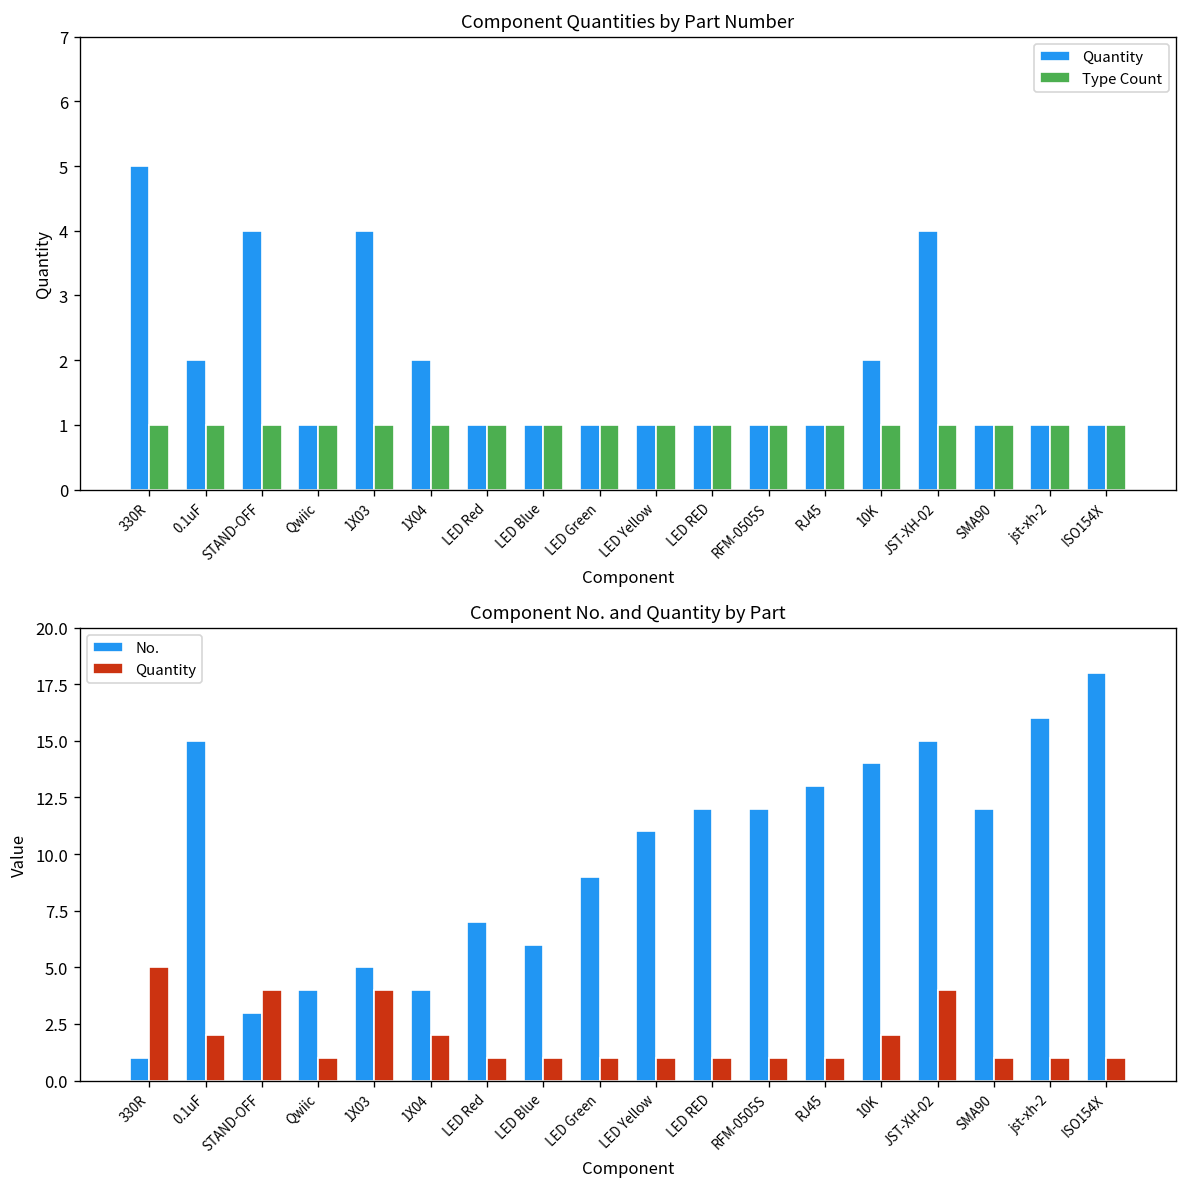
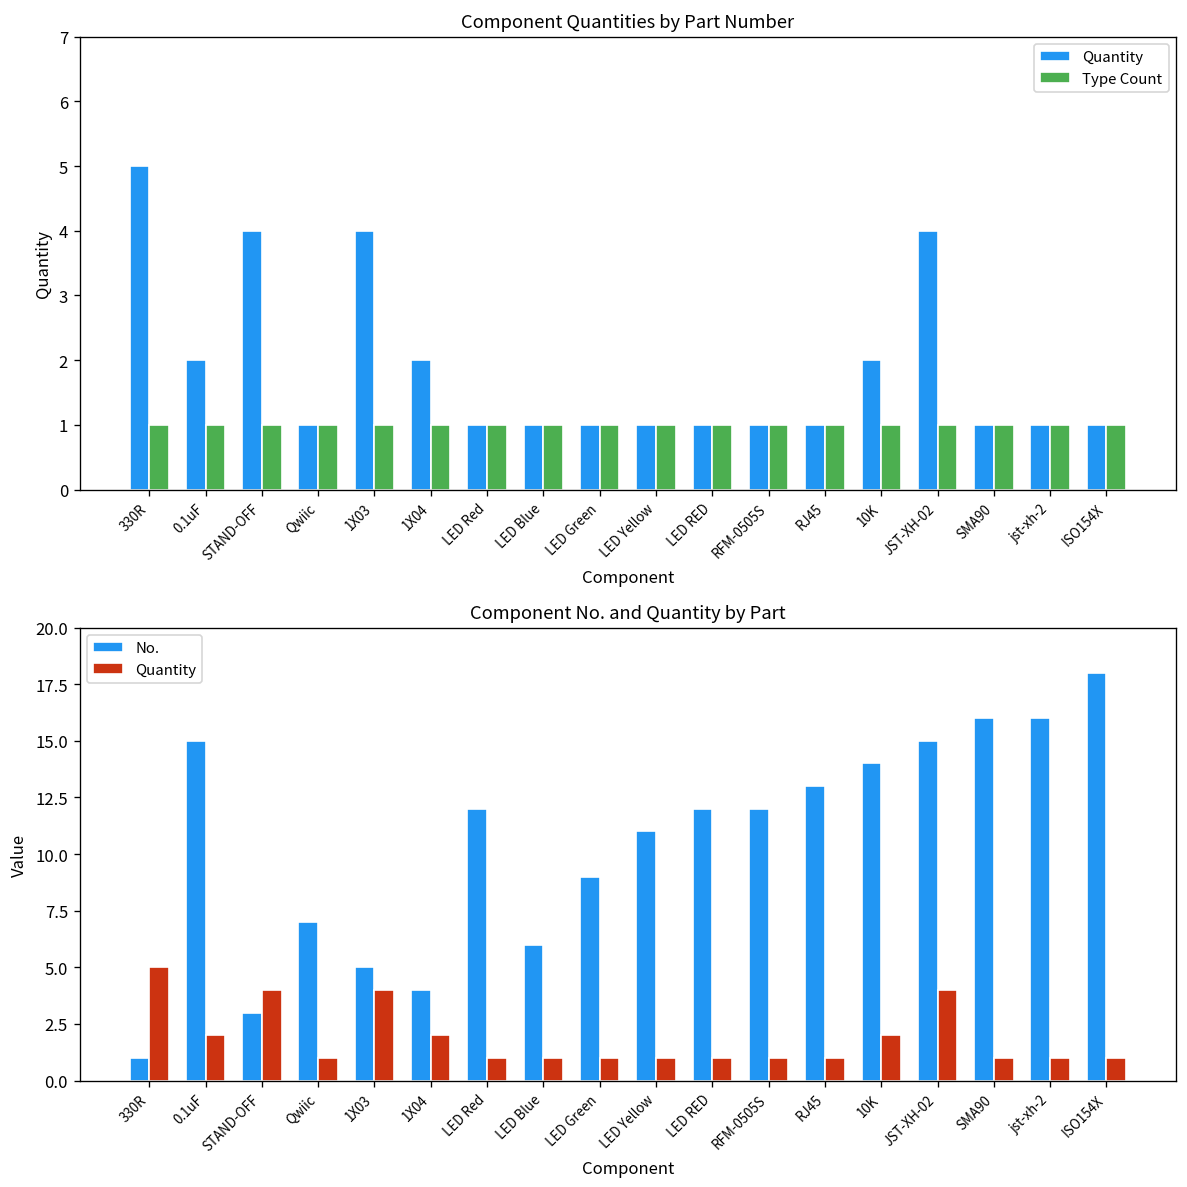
Component No. and Quantity by Part, No., Qwiic: 4 -> 7
Component No. and Quantity by Part, No., LED Red: 7 -> 12
Component No. and Quantity by Part, No., SMA90: 12 -> 16
